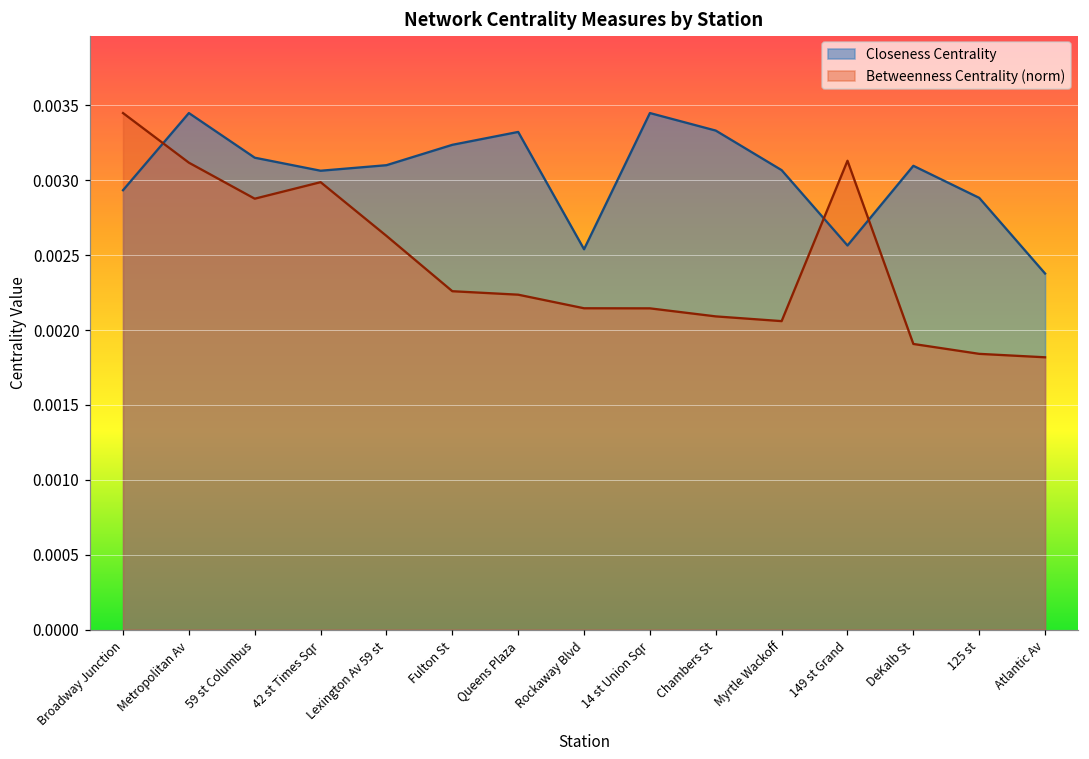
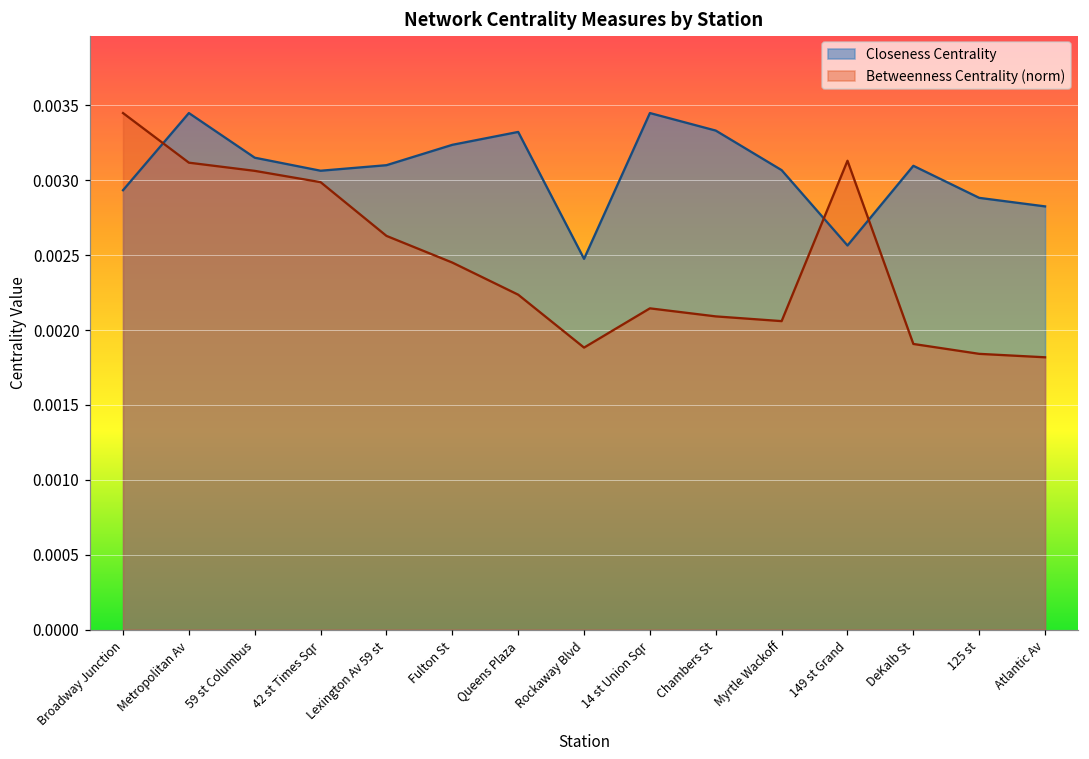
Betweenness Centrality (norm), 59 st Columbus: 0.00288 -> 0.00306
Betweenness Centrality (norm), Fulton St: 0.00226 -> 0.00245
Closeness Centrality, Rockaway Blvd: 0.00254 -> 0.00248
Betweenness Centrality (norm), Rockaway Blvd: 0.00215 -> 0.00188
Closeness Centrality, Atlantic Av: 0.00238 -> 0.00283
